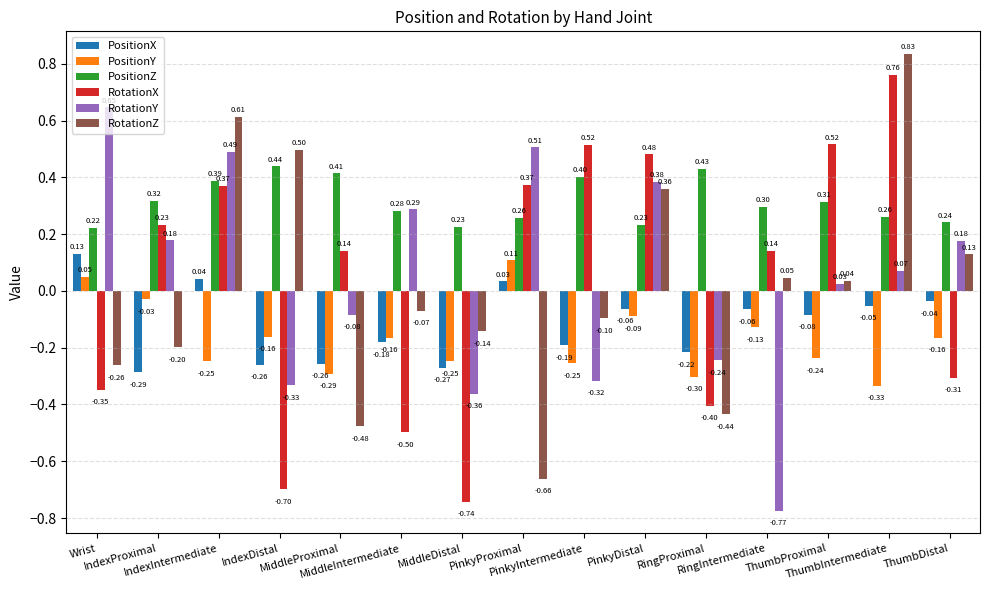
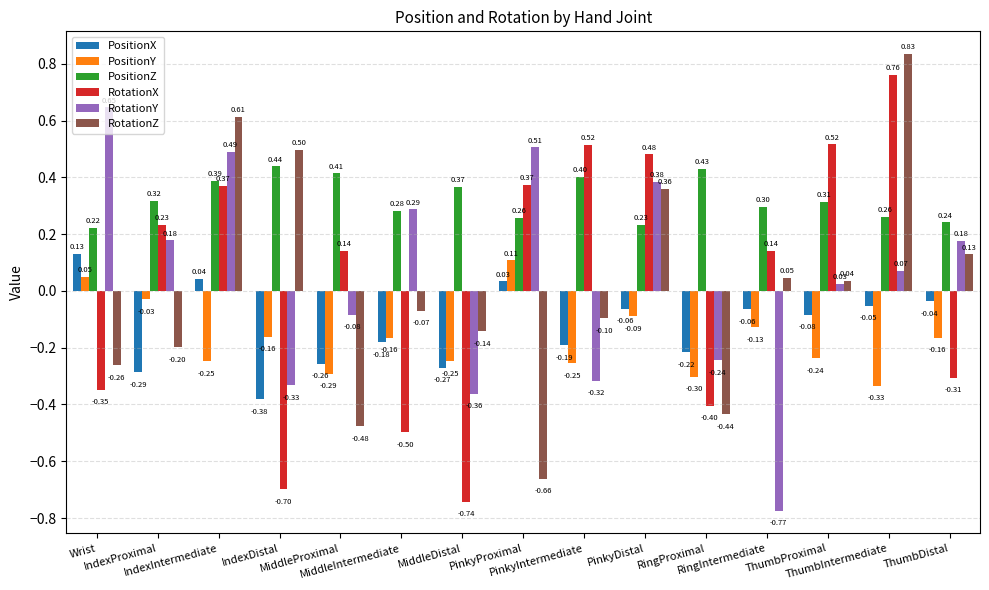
PositionX, IndexDistal: -0.26 -> -0.38
PositionZ, MiddleDistal: 0.23 -> 0.37
